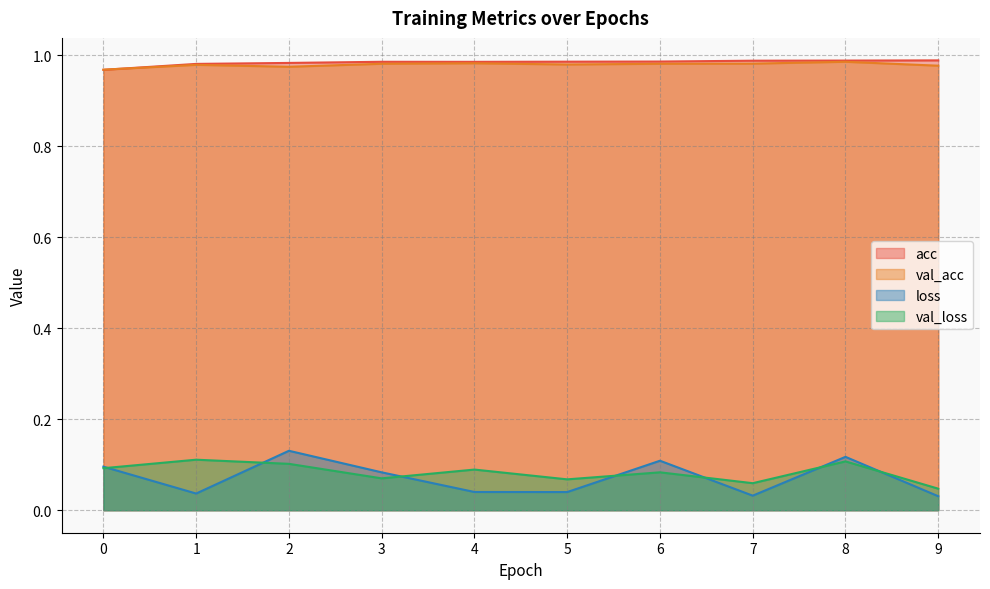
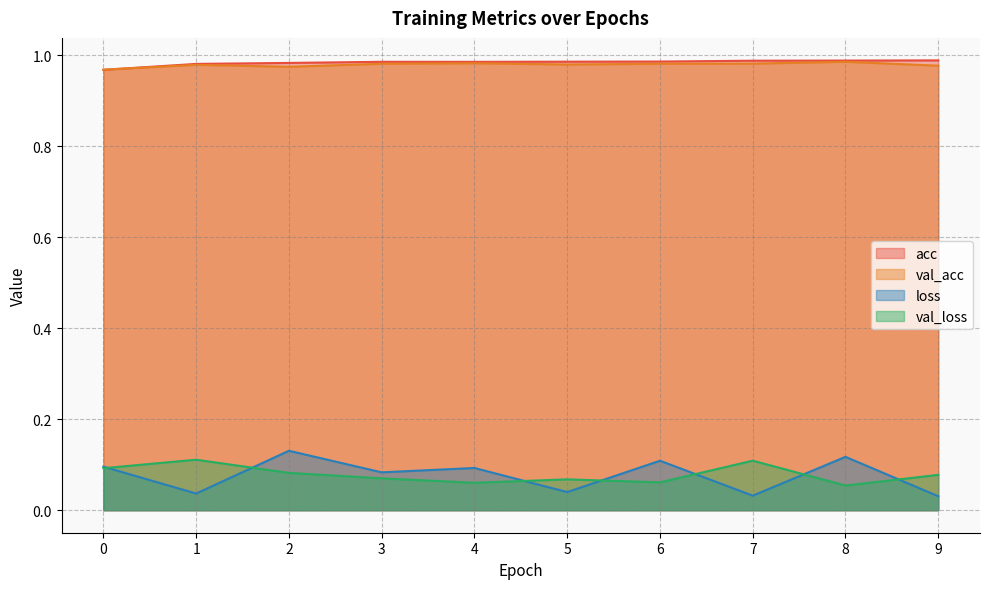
val_loss, 2: 0.10 -> 0.08
loss, 4: 0.04 -> 0.09
val_loss, 4: 0.09 -> 0.06
val_loss, 6: 0.08 -> 0.06
val_loss, 7: 0.06 -> 0.11
val_loss, 8: 0.11 -> 0.05
val_loss, 9: 0.05 -> 0.08
